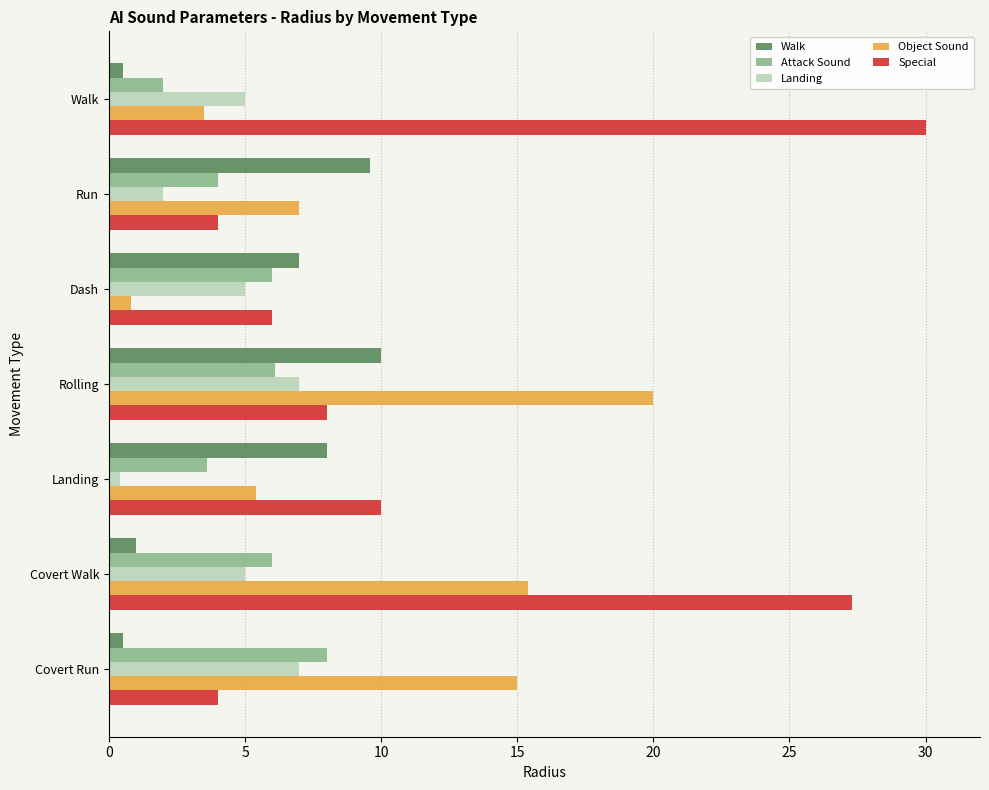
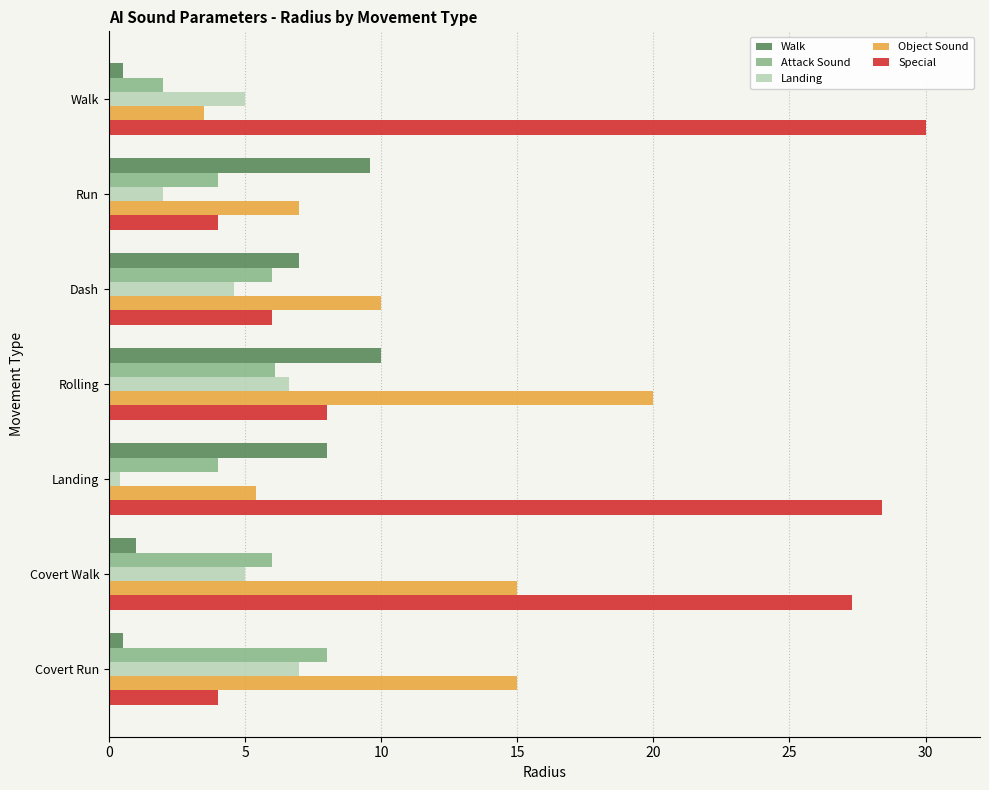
Landing, Dash: 5.0 -> 4.6
Object Sound, Dash: 0.8 -> 10.0
Landing, Rolling: 7.0 -> 6.6
Attack Sound, Landing: 3.6 -> 4.0
Special, Landing: 10.0 -> 28.4
Object Sound, Covert Walk: 15.4 -> 15.0
